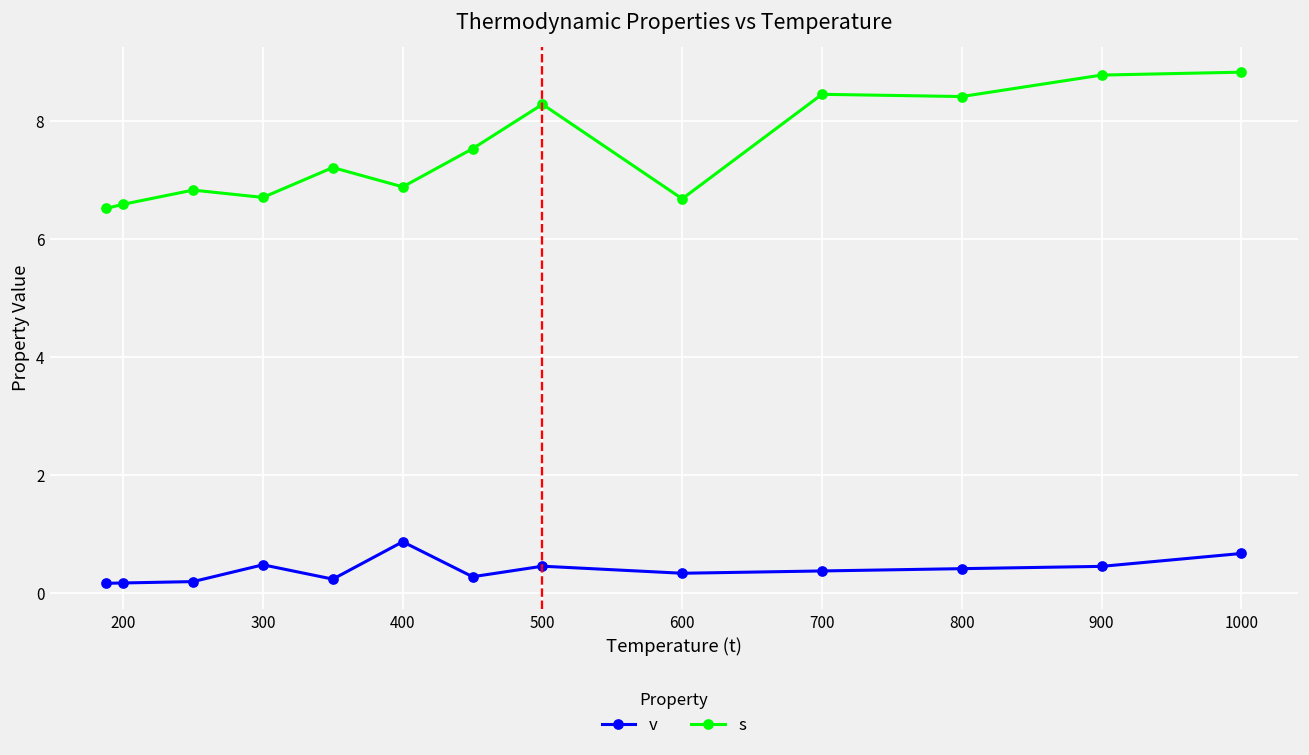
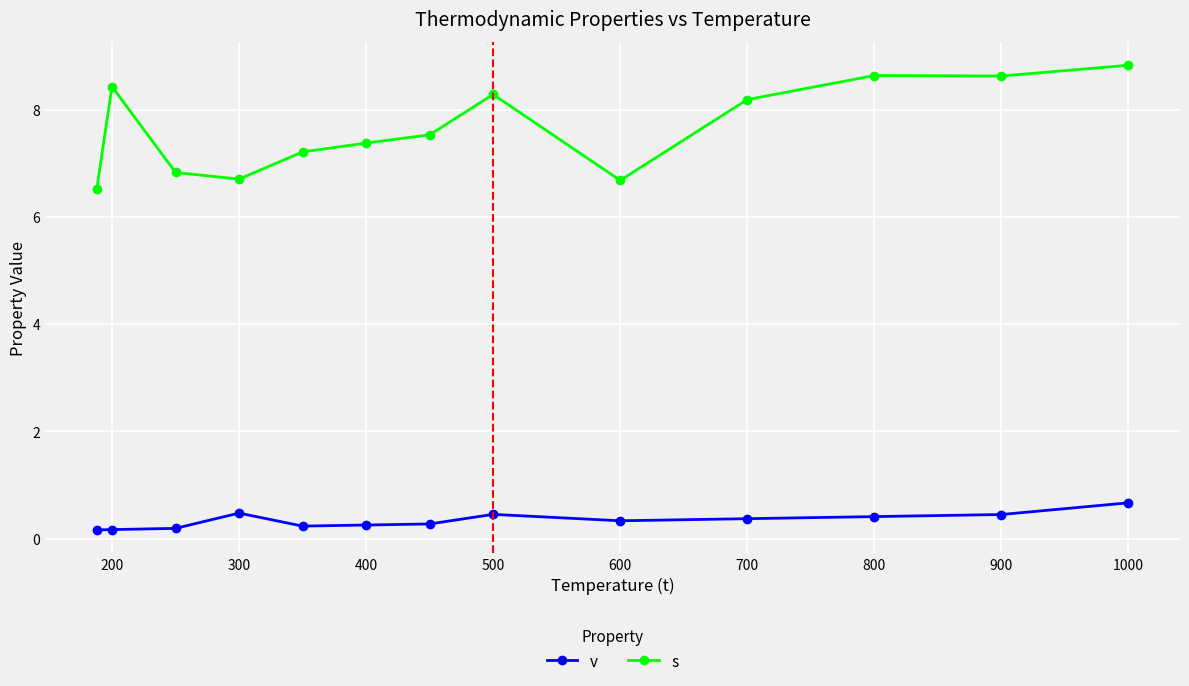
s, 200: 6.6 -> 8.4
v, 400: 0.9 -> 0.3
s, 400: 6.9 -> 7.4
s, 700: 8.5 -> 8.2
s, 800: 8.4 -> 8.6
s, 900: 8.8 -> 8.6
